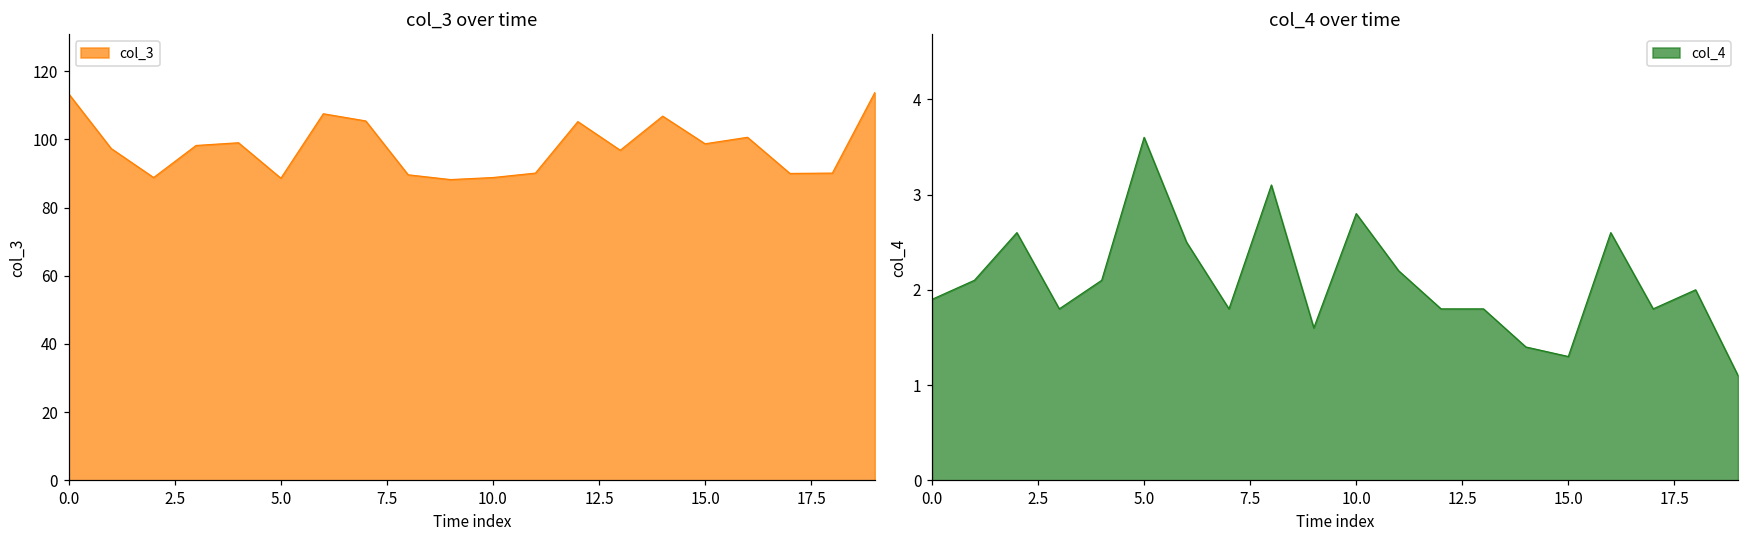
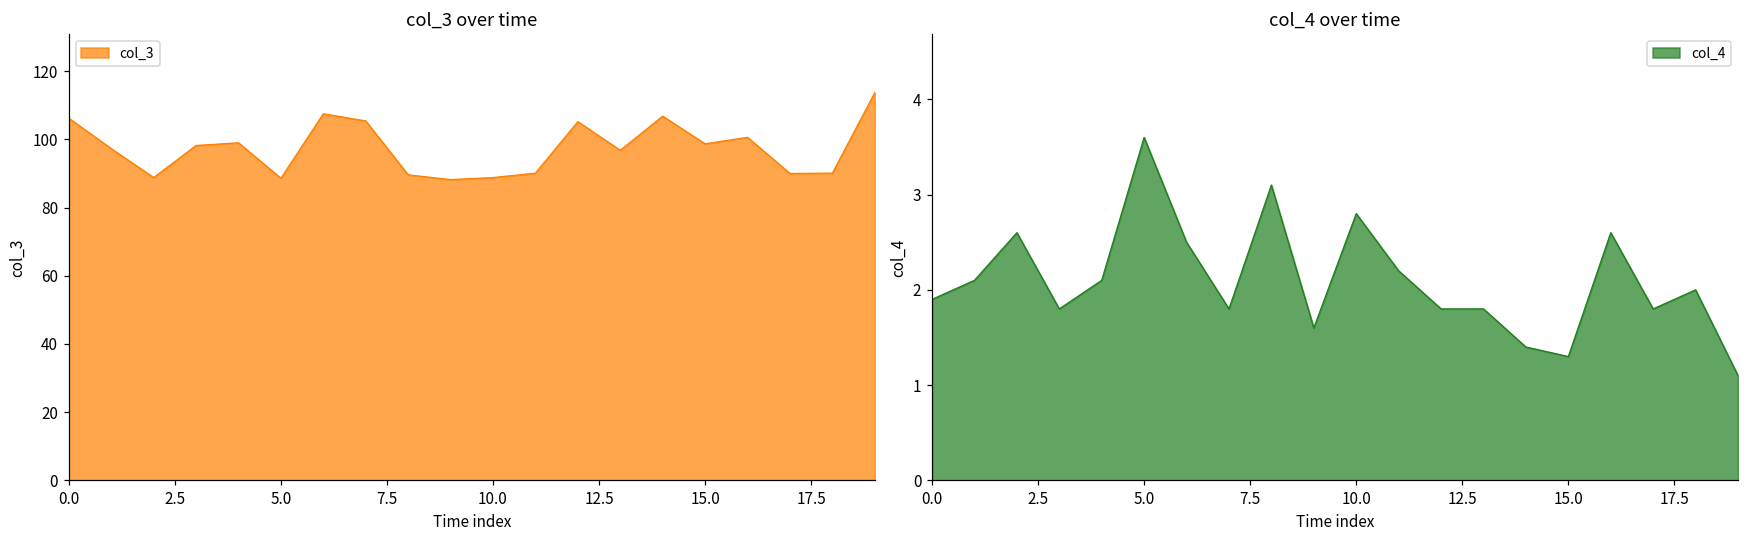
col_3 over time, 0.0: 113 -> 106
